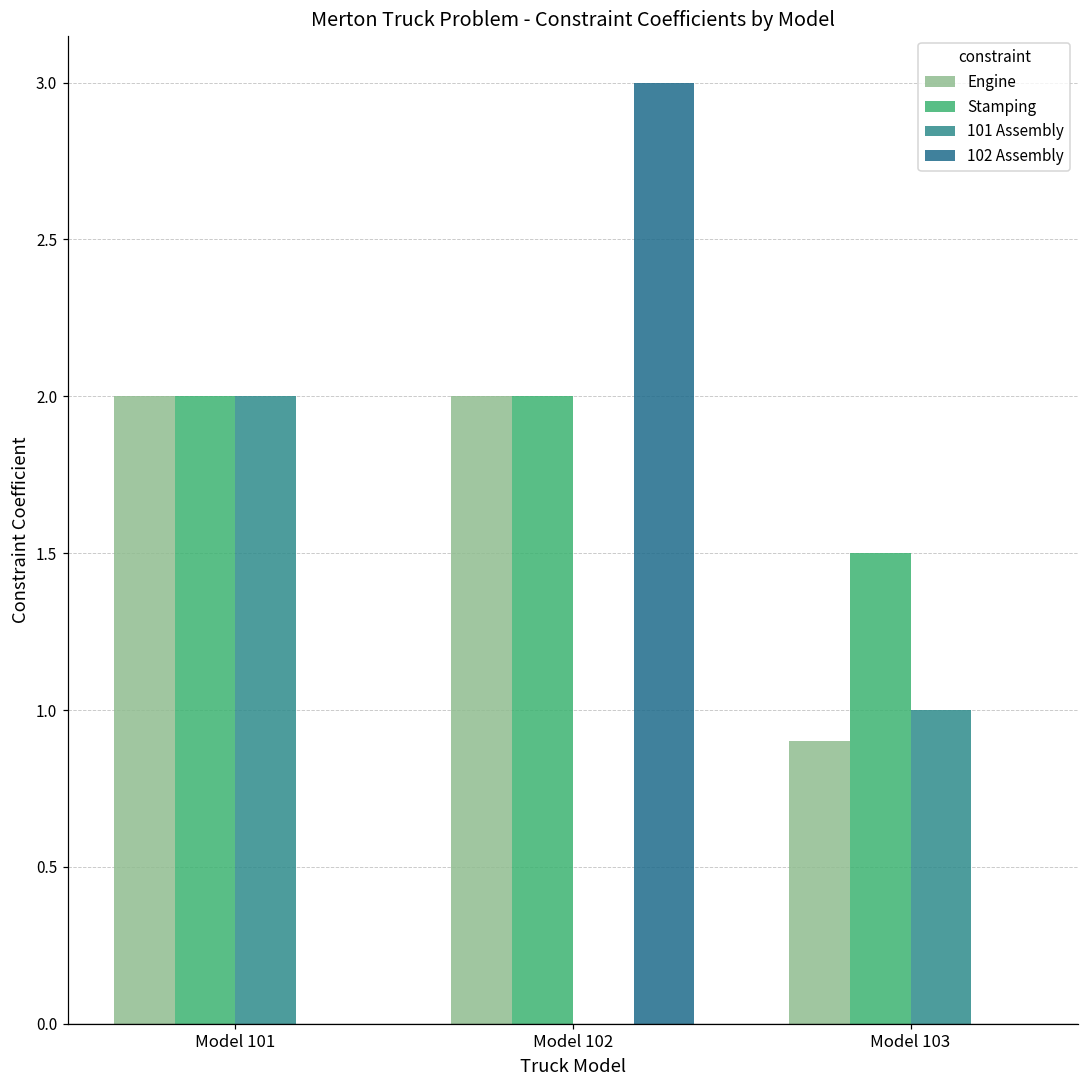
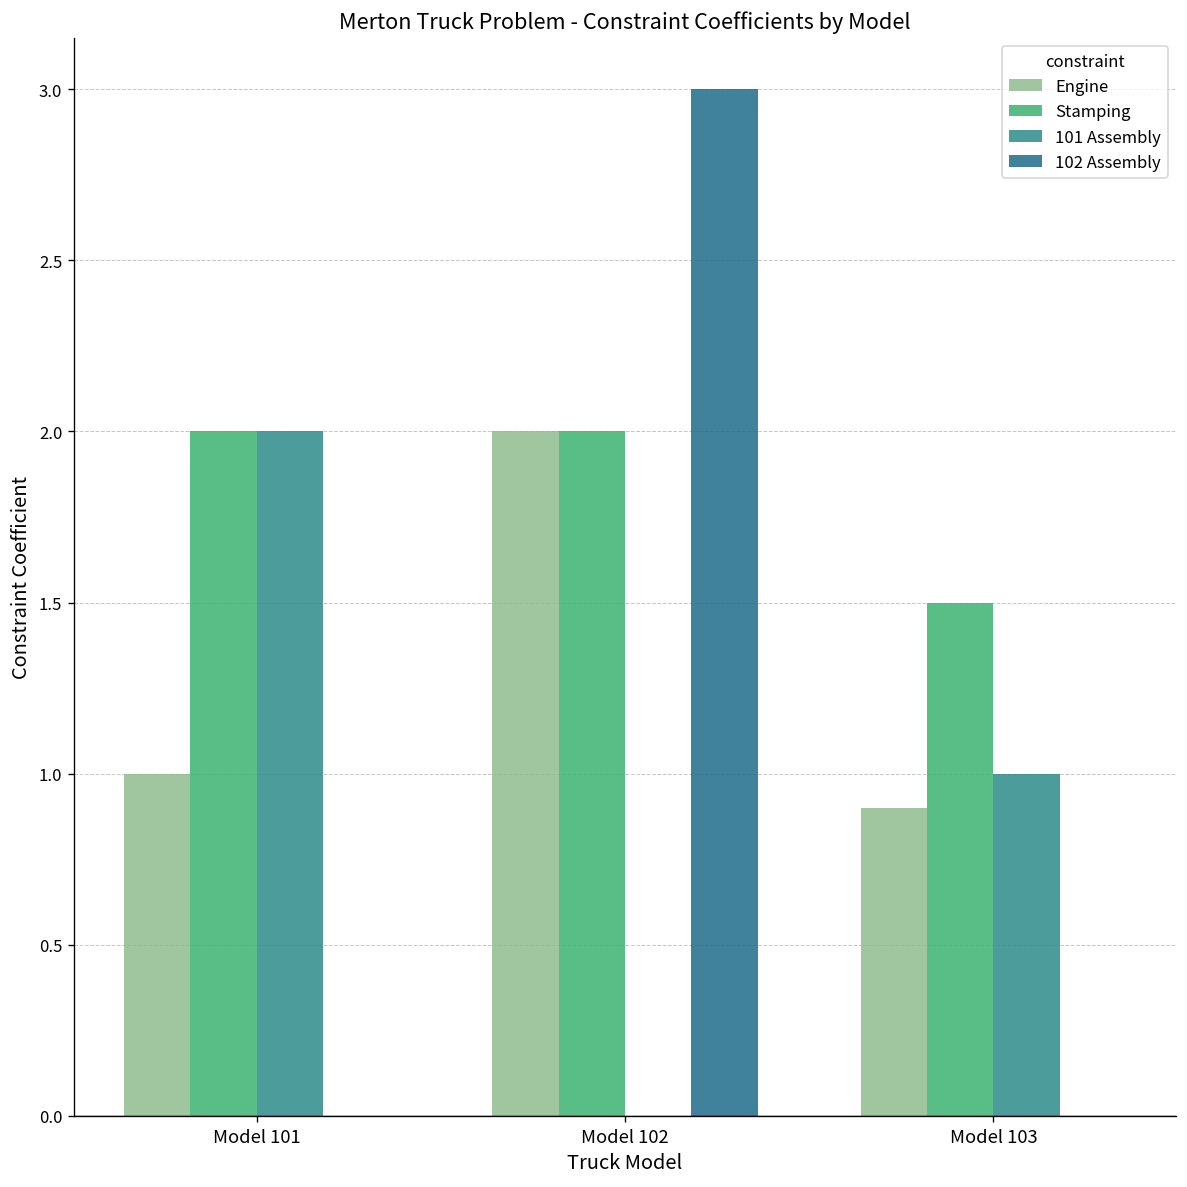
Engine, Model 101: 2 -> 1
